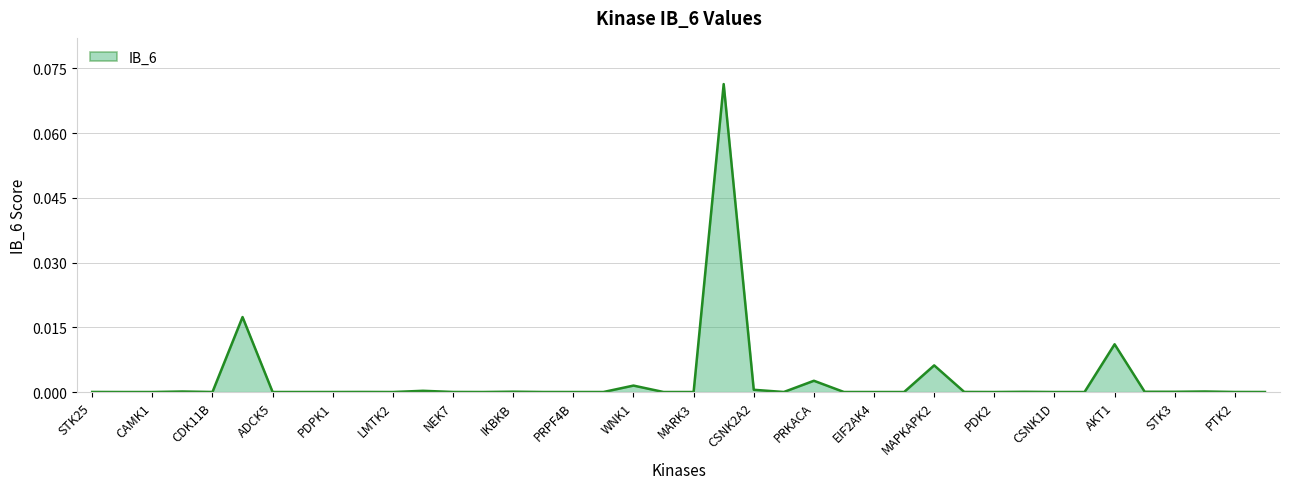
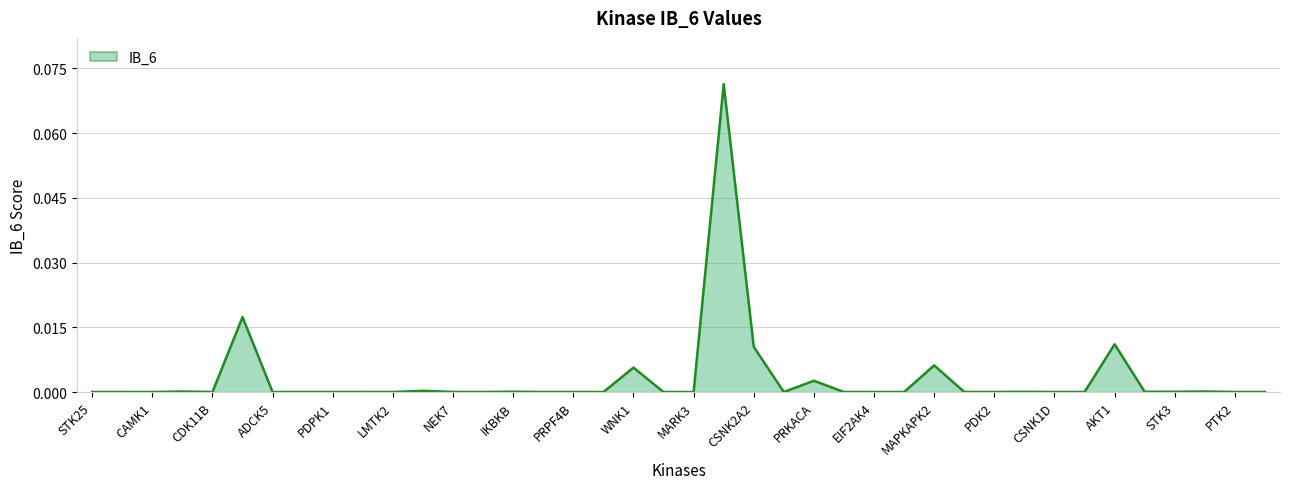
WNK1: 0.001 -> 0.006
CSNK2A2: 0.001 -> 0.010
